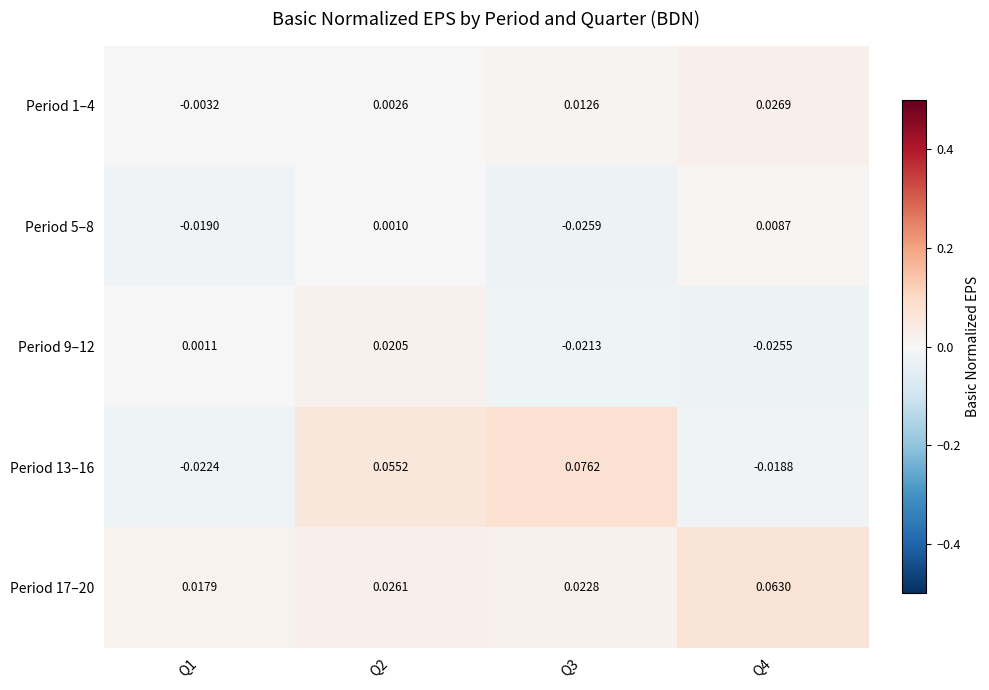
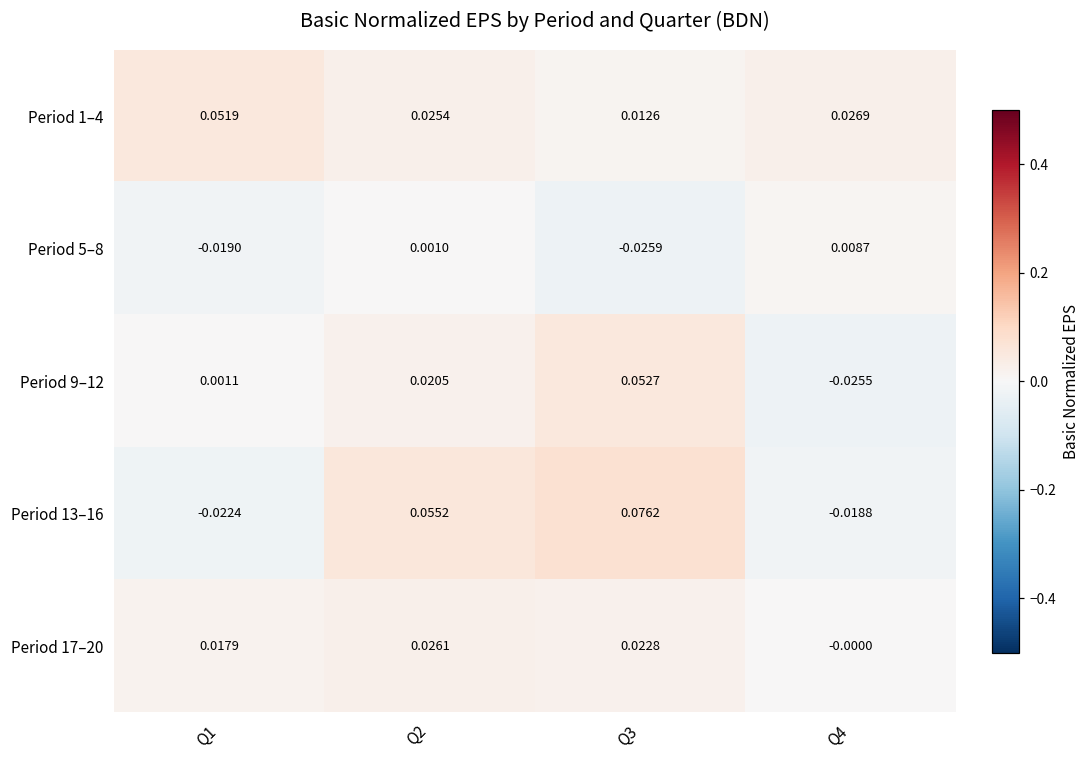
Period 1–4, Q1: -0.0032 -> 0.0519
Period 1–4, Q2: 0.0026 -> 0.0254
Period 9–12, Q3: -0.0213 -> 0.0527
Period 17–20, Q4: 0.0630 -> -0.0000
